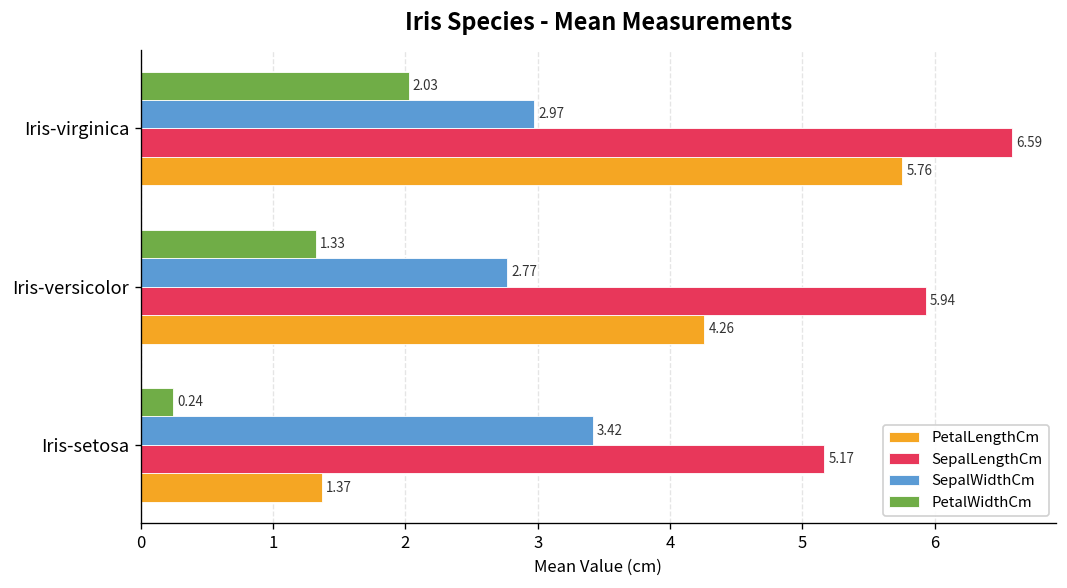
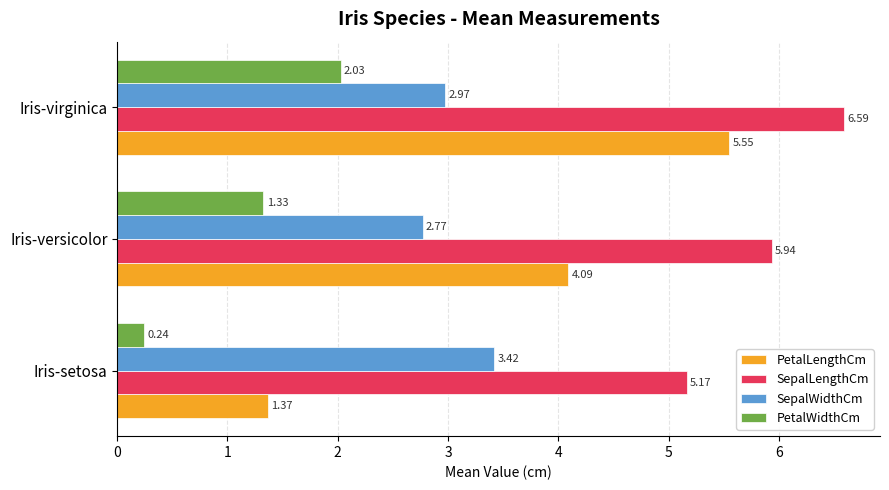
PetalLengthCm, Iris-virginica: 5.76 -> 5.55
PetalLengthCm, Iris-versicolor: 4.26 -> 4.09
